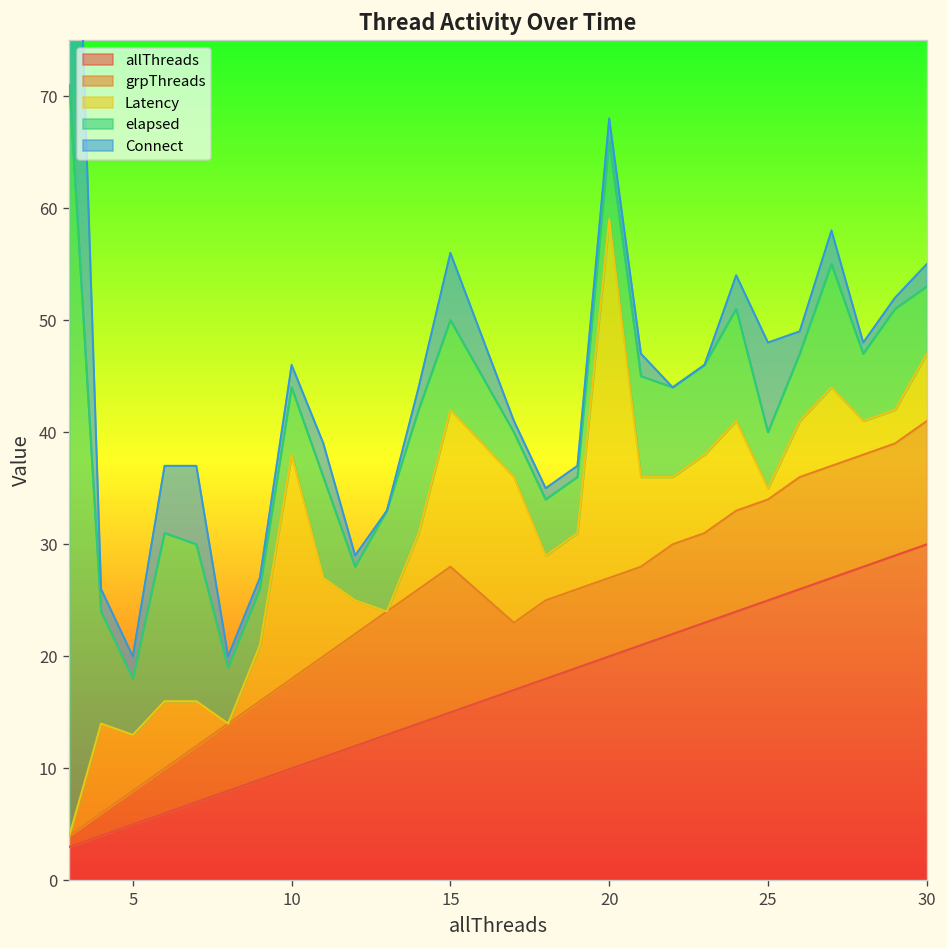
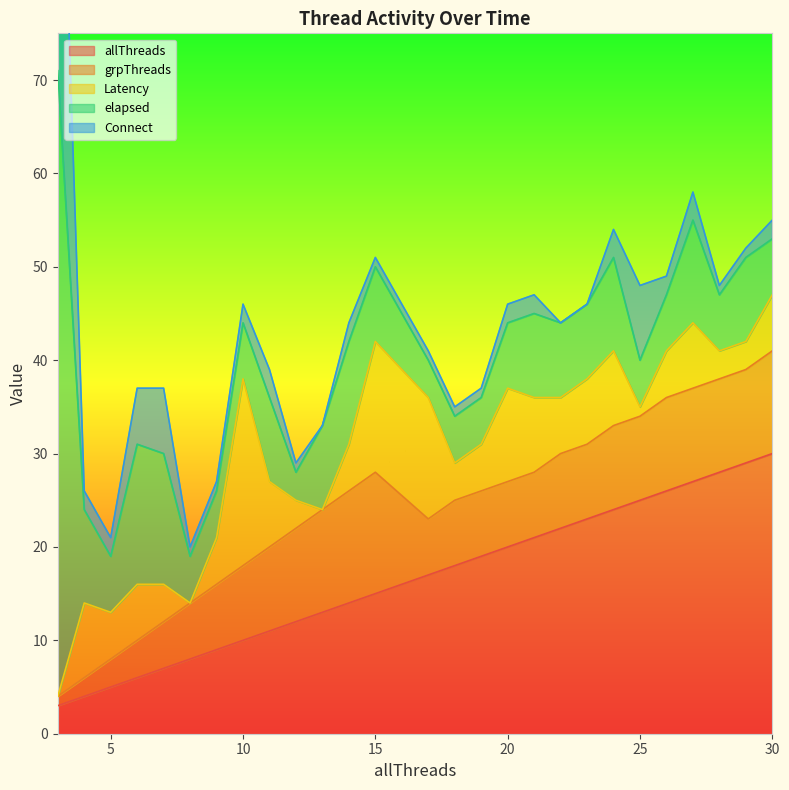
elapsed, 5: 5 -> 6
Connect, 15: 6 -> 1
Latency, 20: 32 -> 10
